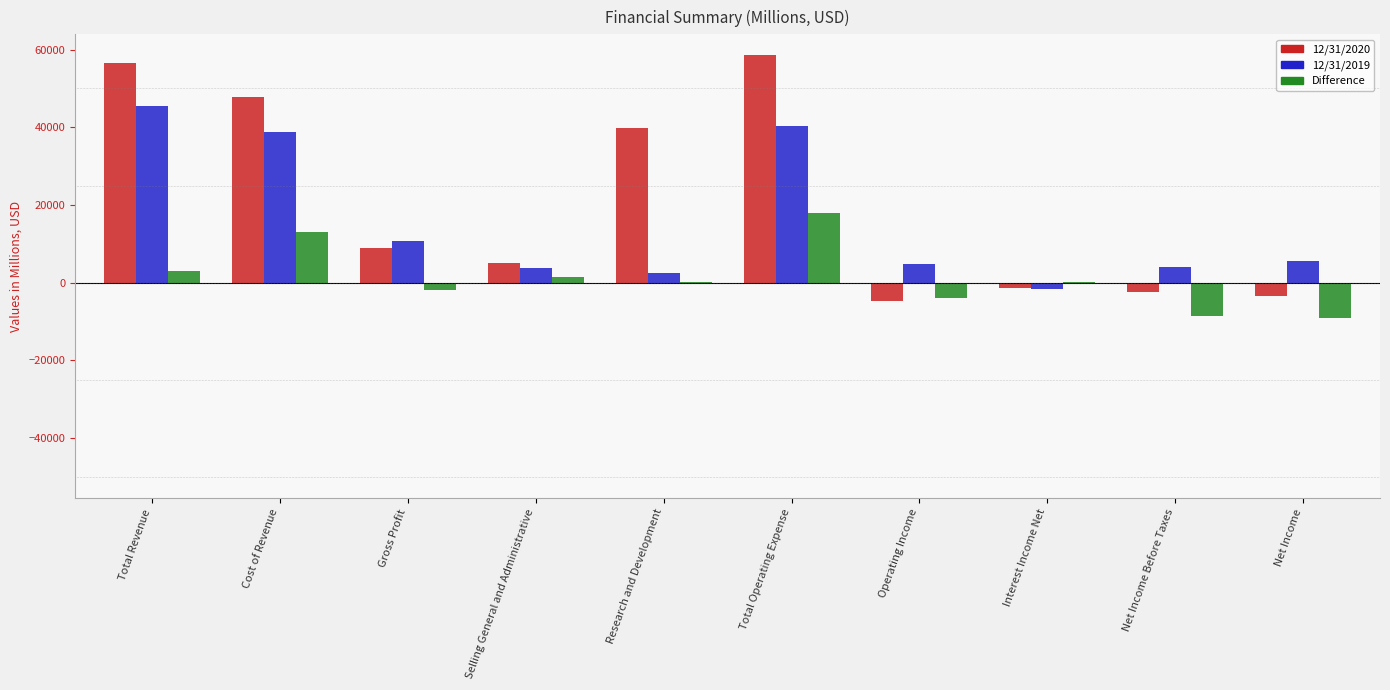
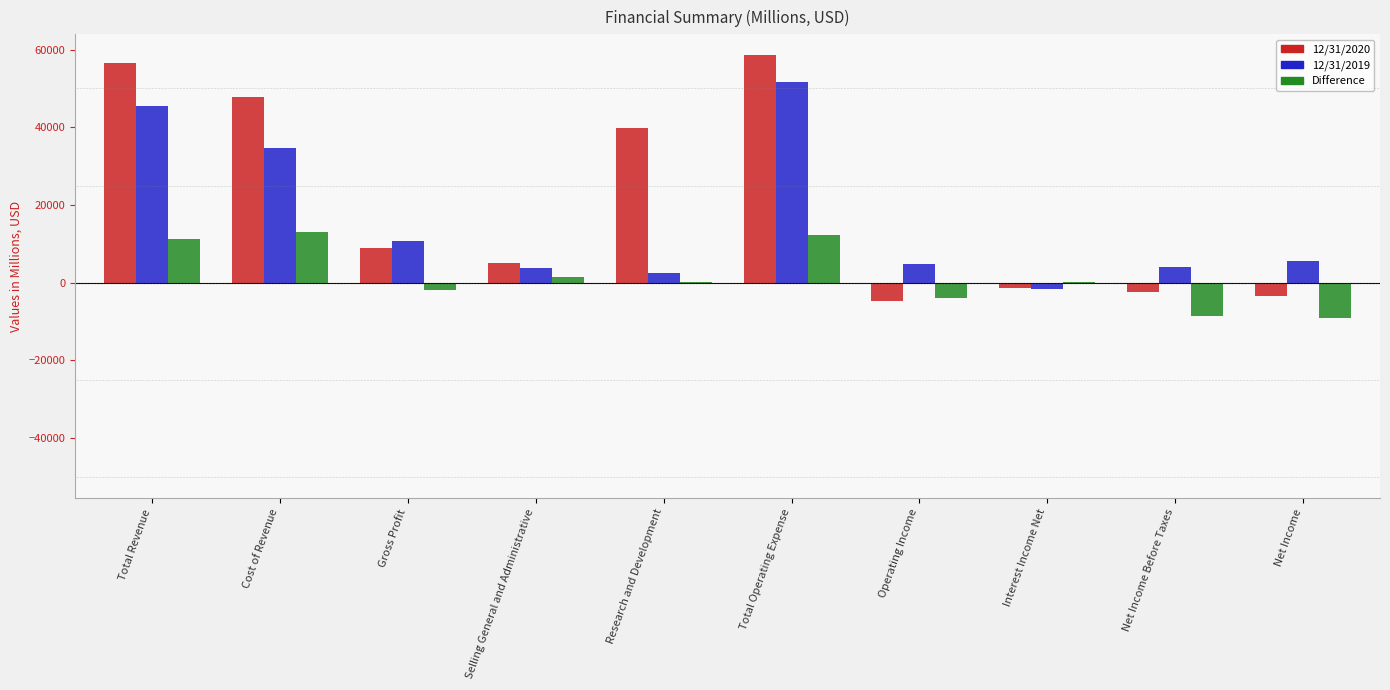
Difference, Total Revenue: 3000 -> 11000
12/31/2019, Cost of Revenue: 39000 -> 35000
12/31/2019, Total Operating Expense: 40000 -> 52000
Difference, Total Operating Expense: 18000 -> 12000
